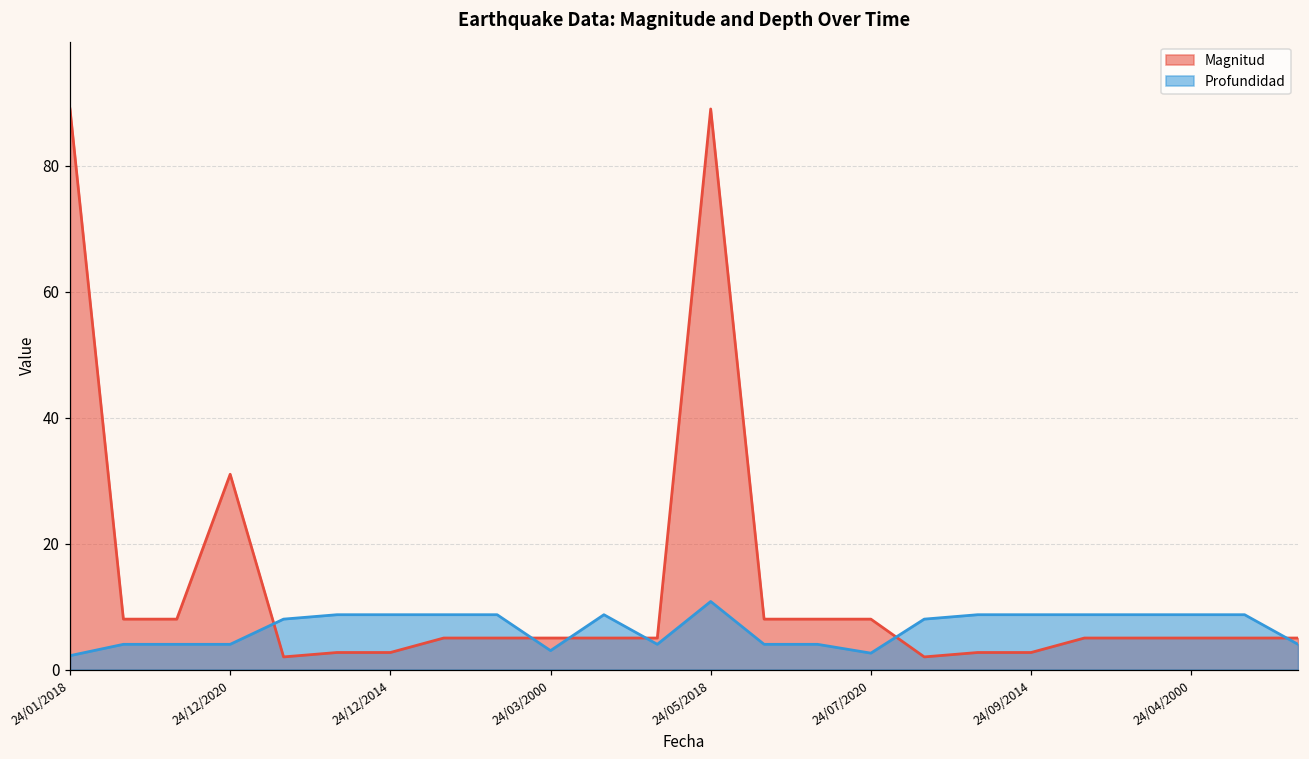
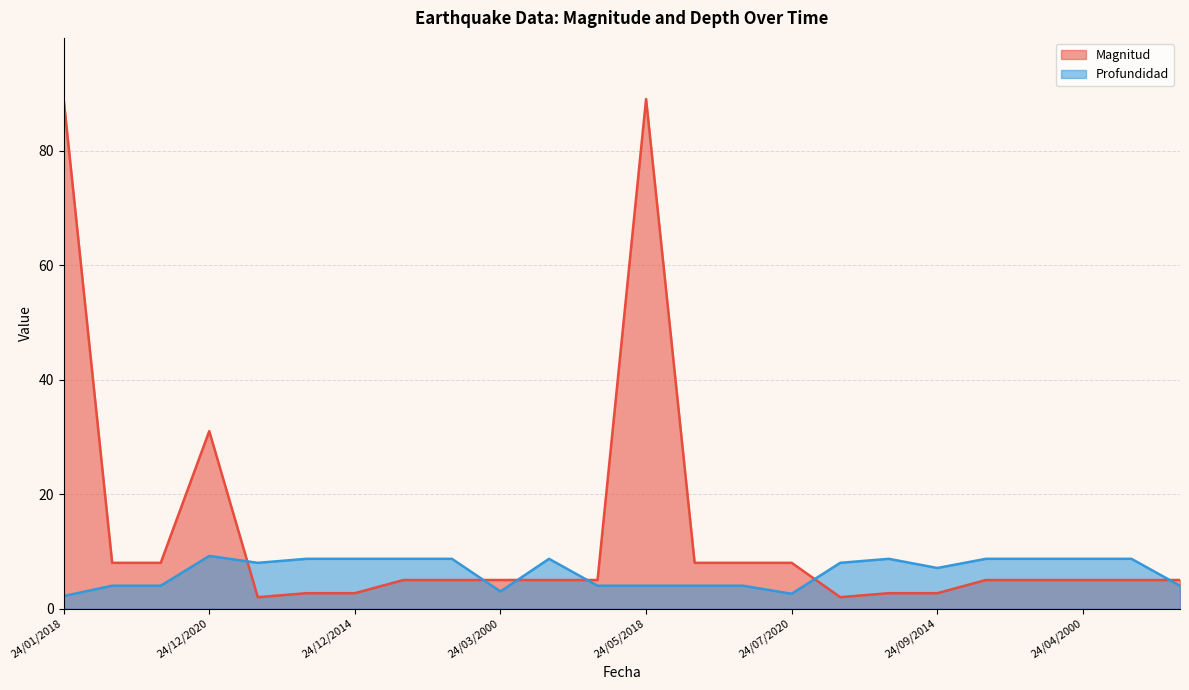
Profundidad, 24/12/2020: 4 -> 9
Profundidad, 24/05/2018: 11 -> 4
Profundidad, 24/09/2014: 9 -> 7
